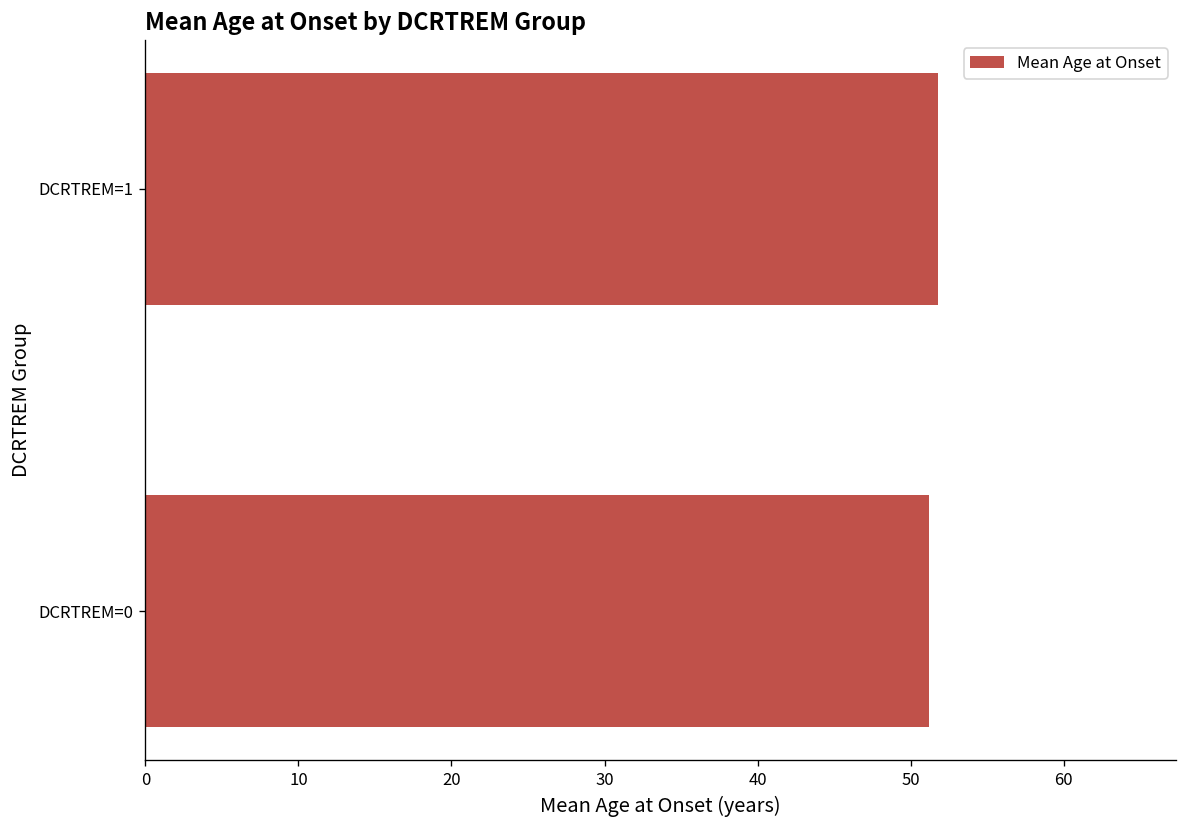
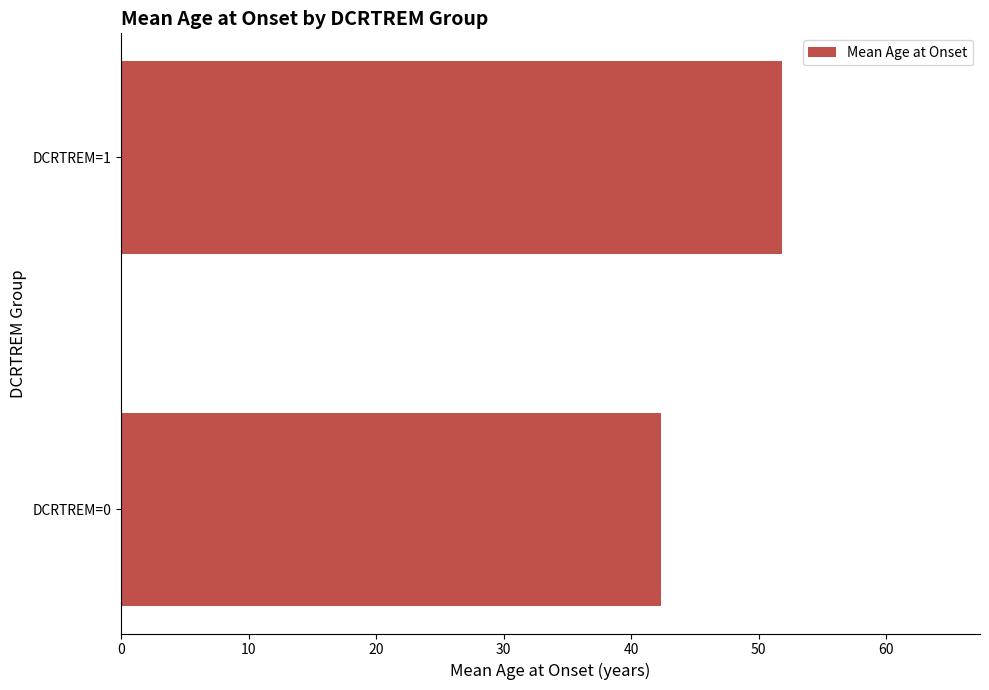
DCRTREM=0: 51.2 -> 42.3
